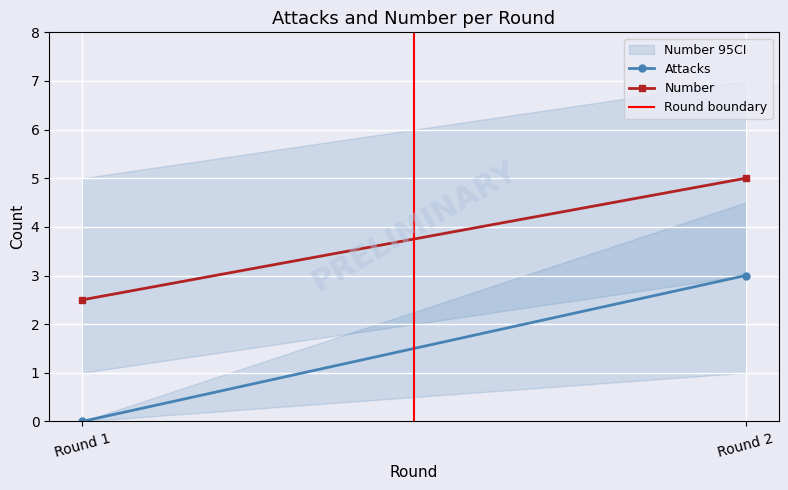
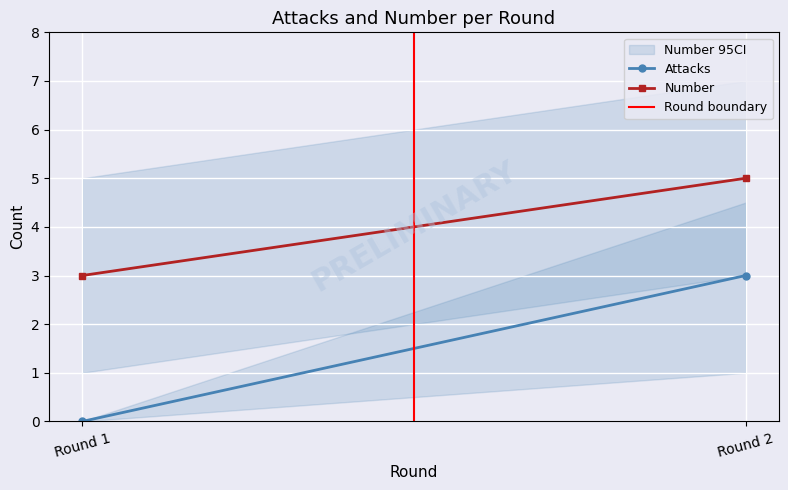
Number, Round 1: 2.5 -> 3.0
